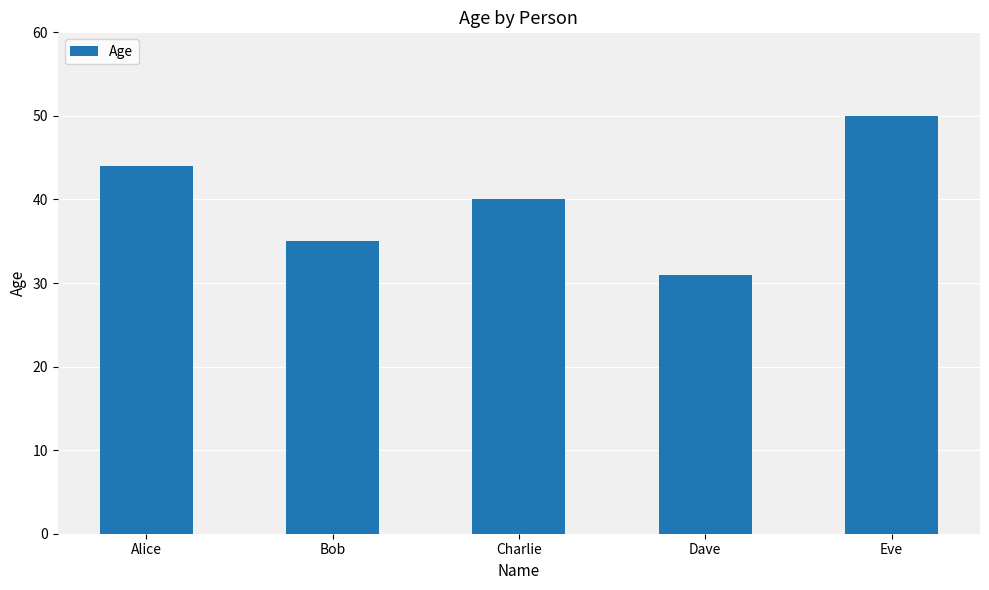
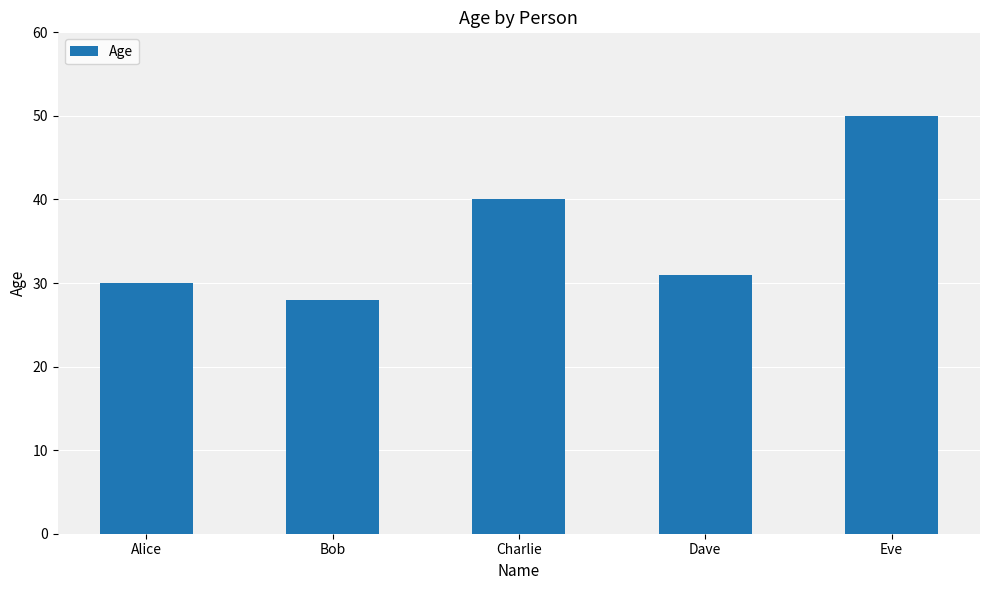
Alice: 44 -> 30
Bob: 35 -> 28
